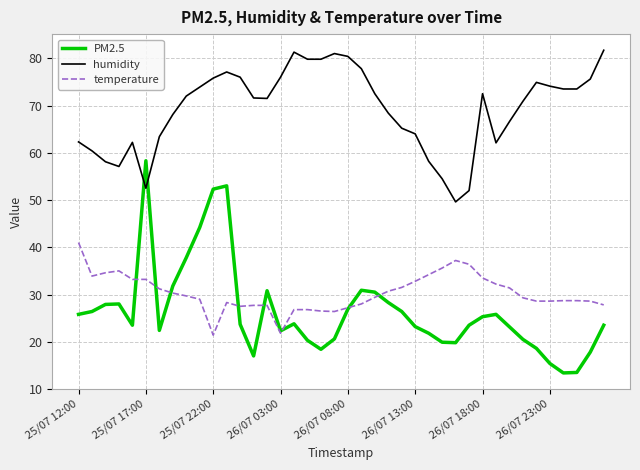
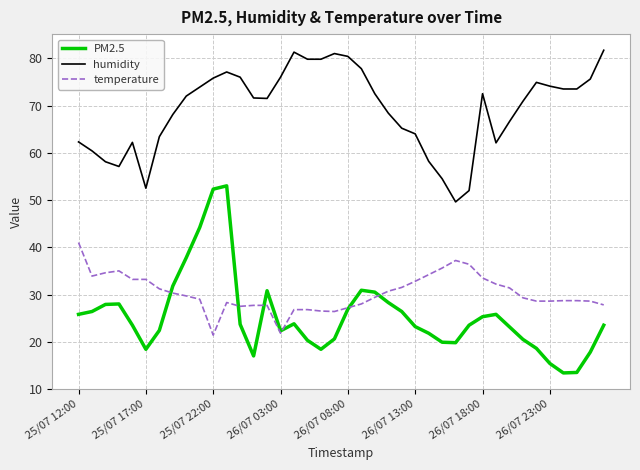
PM2.5, 25/07 17:00: 58 -> 18
